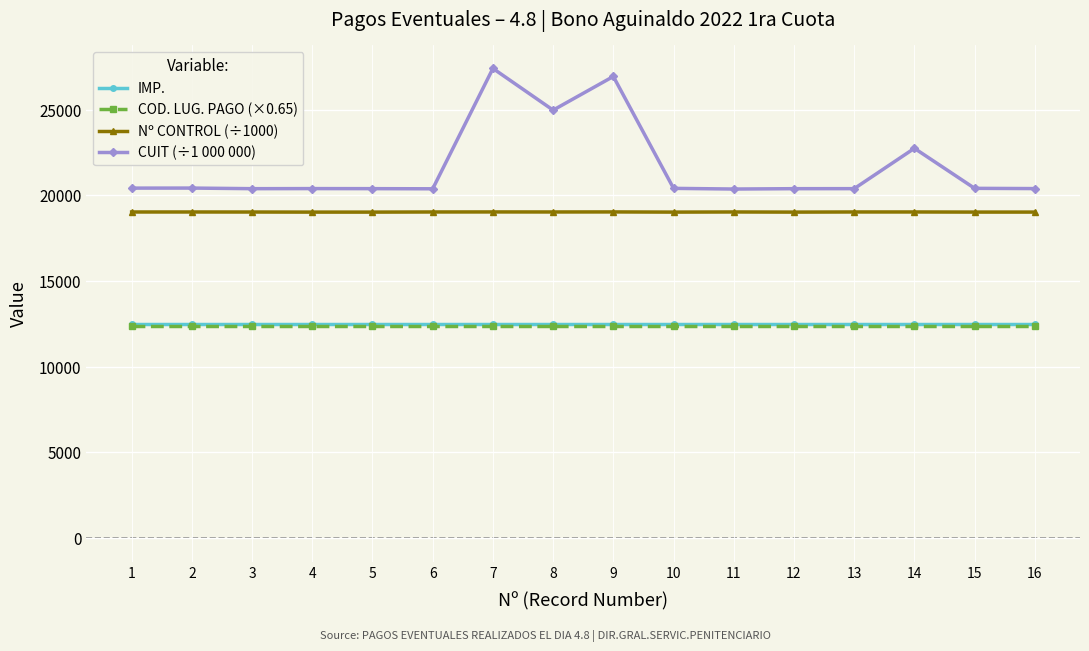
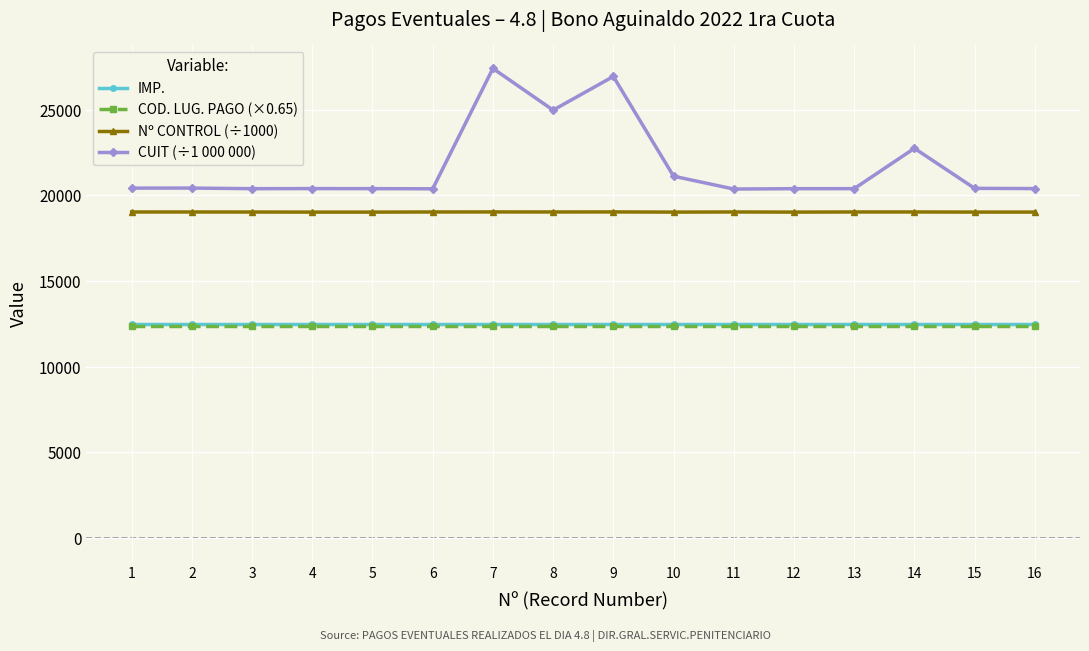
CUIT (÷1 000 000), 10: 20400 -> 21100
